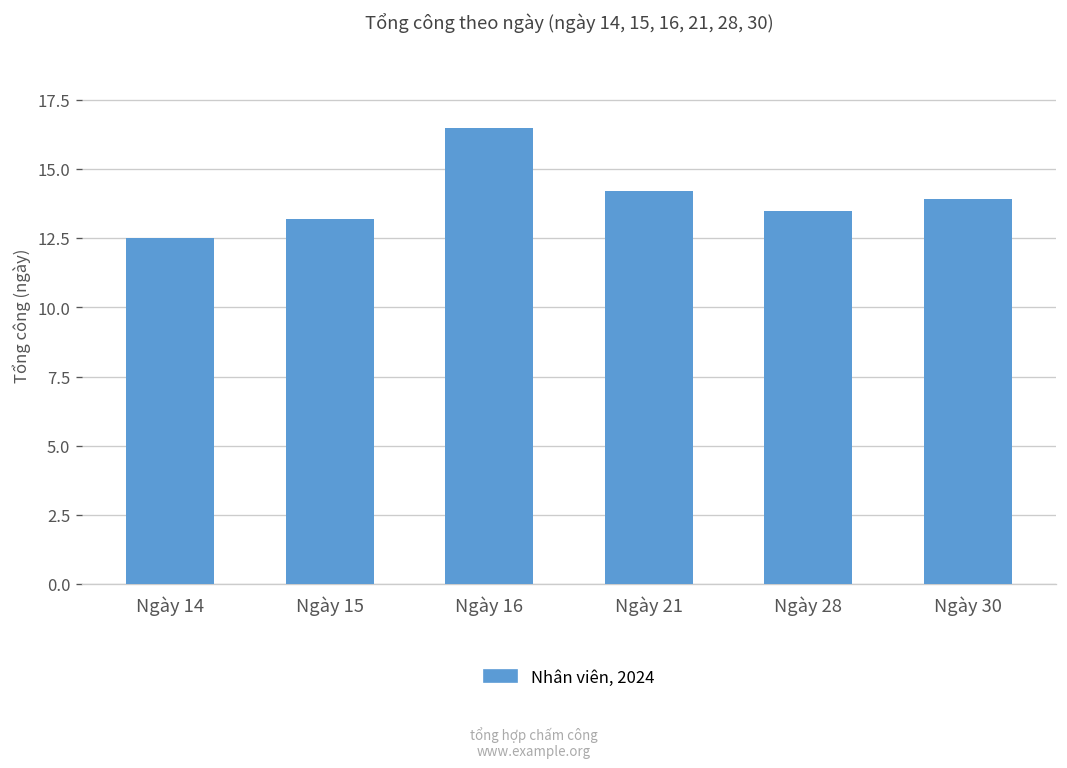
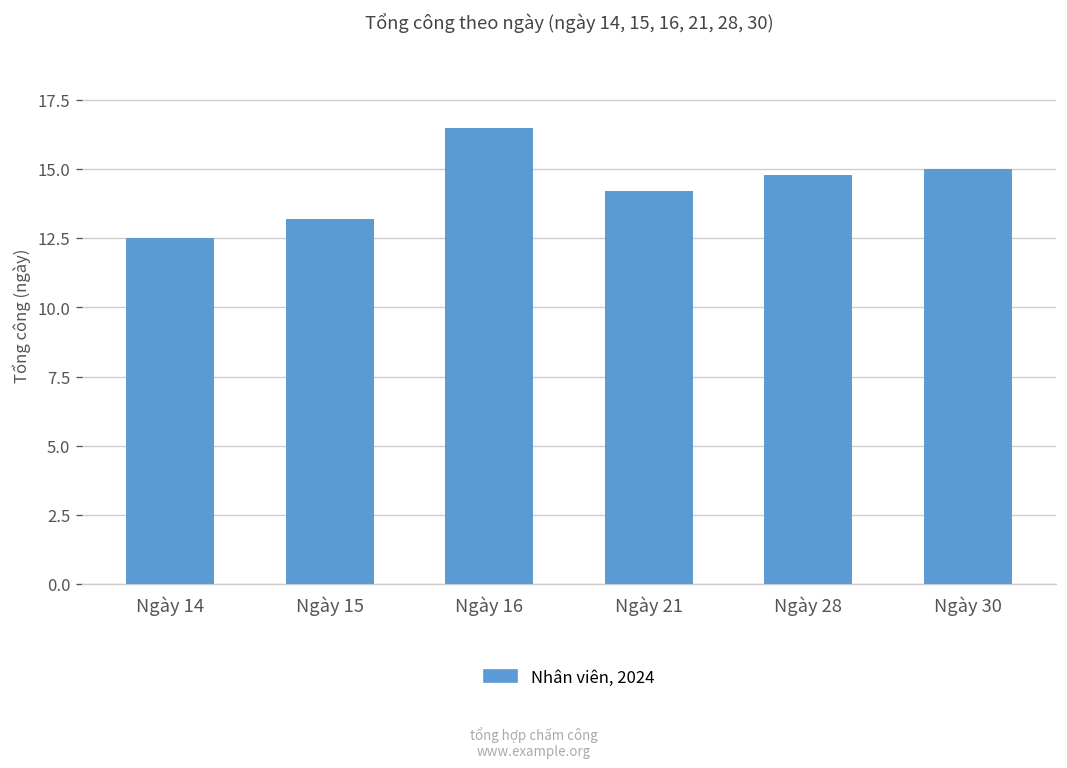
Ngày 28: 13.5 -> 14.8
Ngày 30: 13.9 -> 15.0
